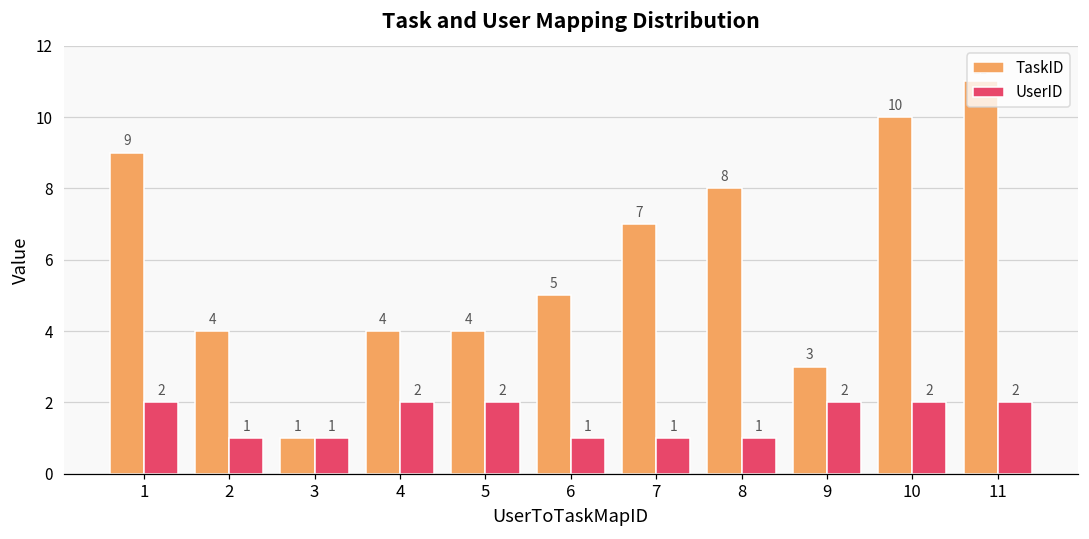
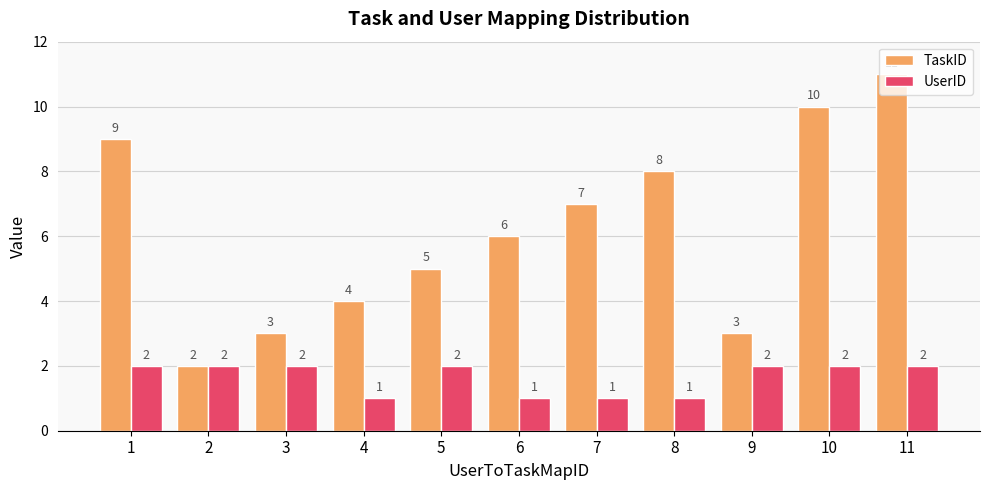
TaskID, 2: 4 -> 2
UserID, 2: 1 -> 2
TaskID, 3: 1 -> 3
UserID, 3: 1 -> 2
UserID, 4: 2 -> 1
TaskID, 5: 4 -> 5
TaskID, 6: 5 -> 6
